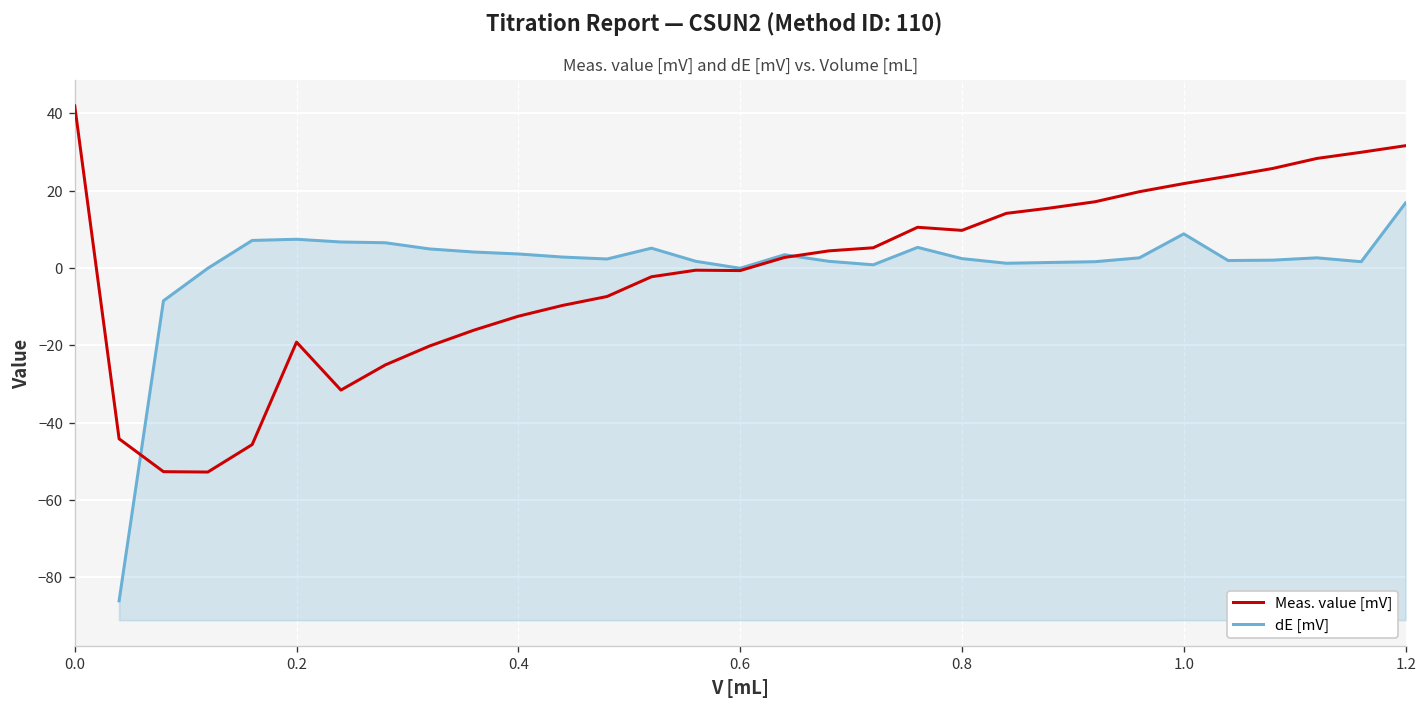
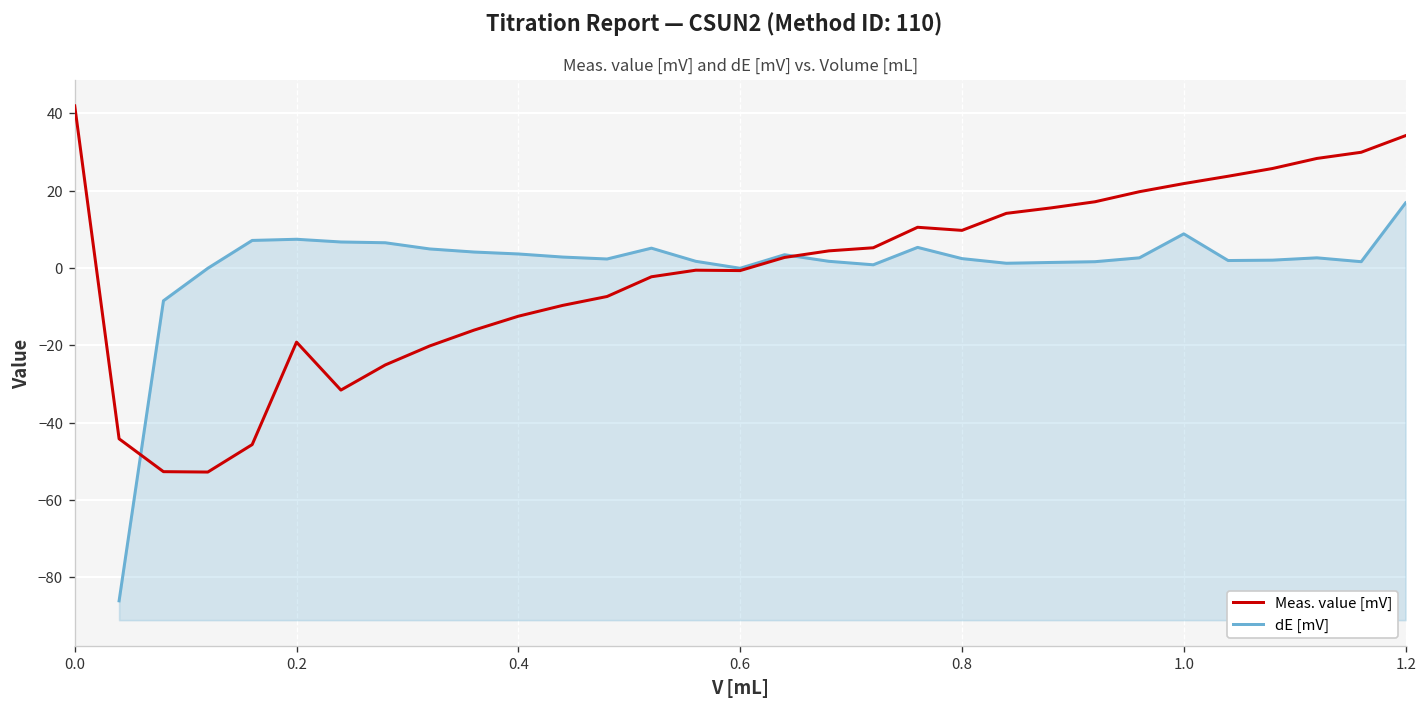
Meas. value [mV], 1.2: 32 -> 34
